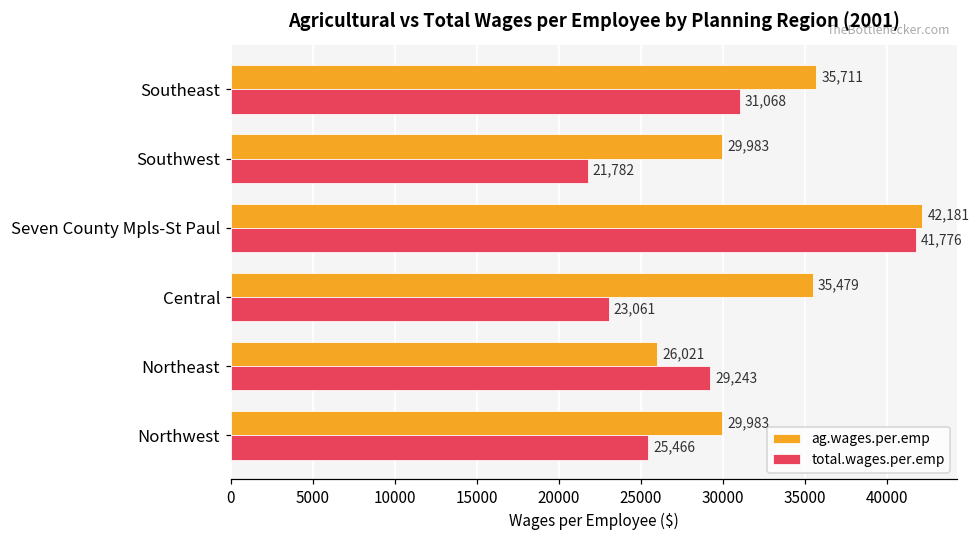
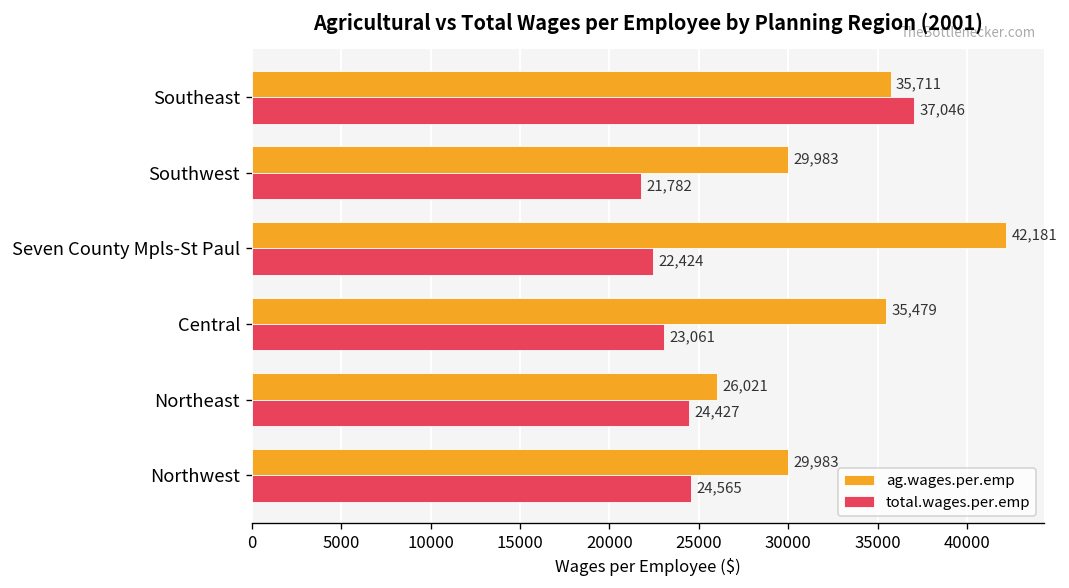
total.wages.per.emp, Southeast: 31,068 -> 37,046
total.wages.per.emp, Seven County Mpls-St Paul: 41,776 -> 22,424
total.wages.per.emp, Northeast: 29,243 -> 24,427
total.wages.per.emp, Northwest: 25,466 -> 24,565
